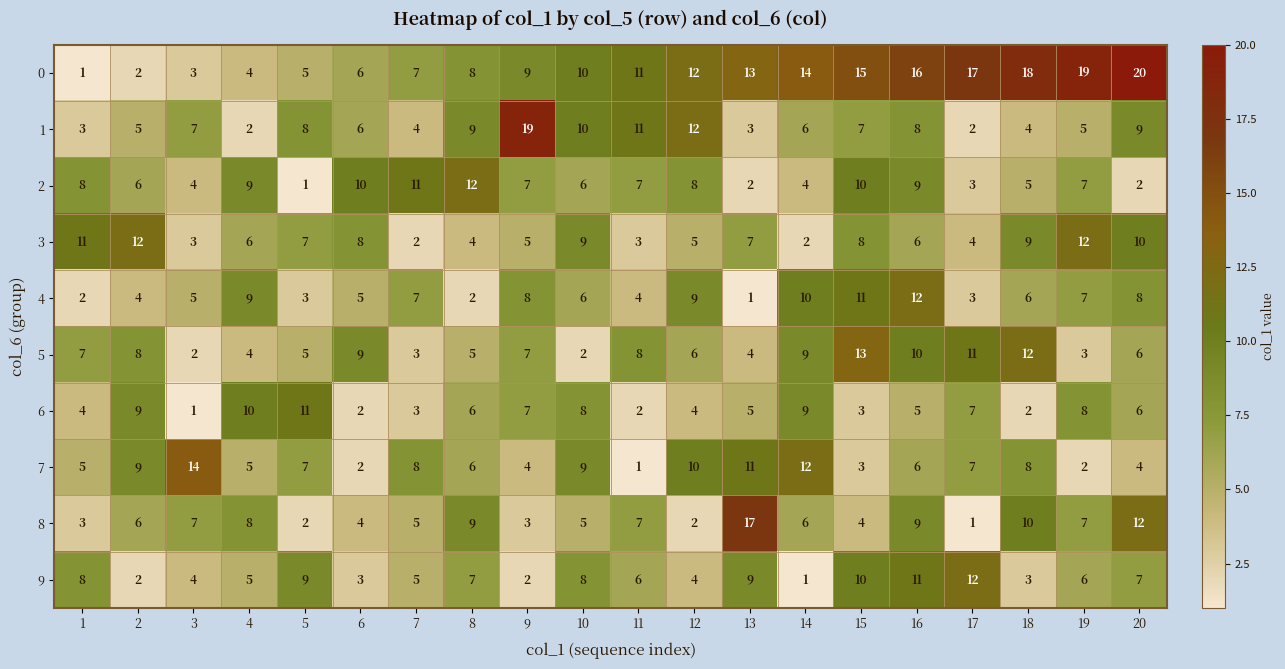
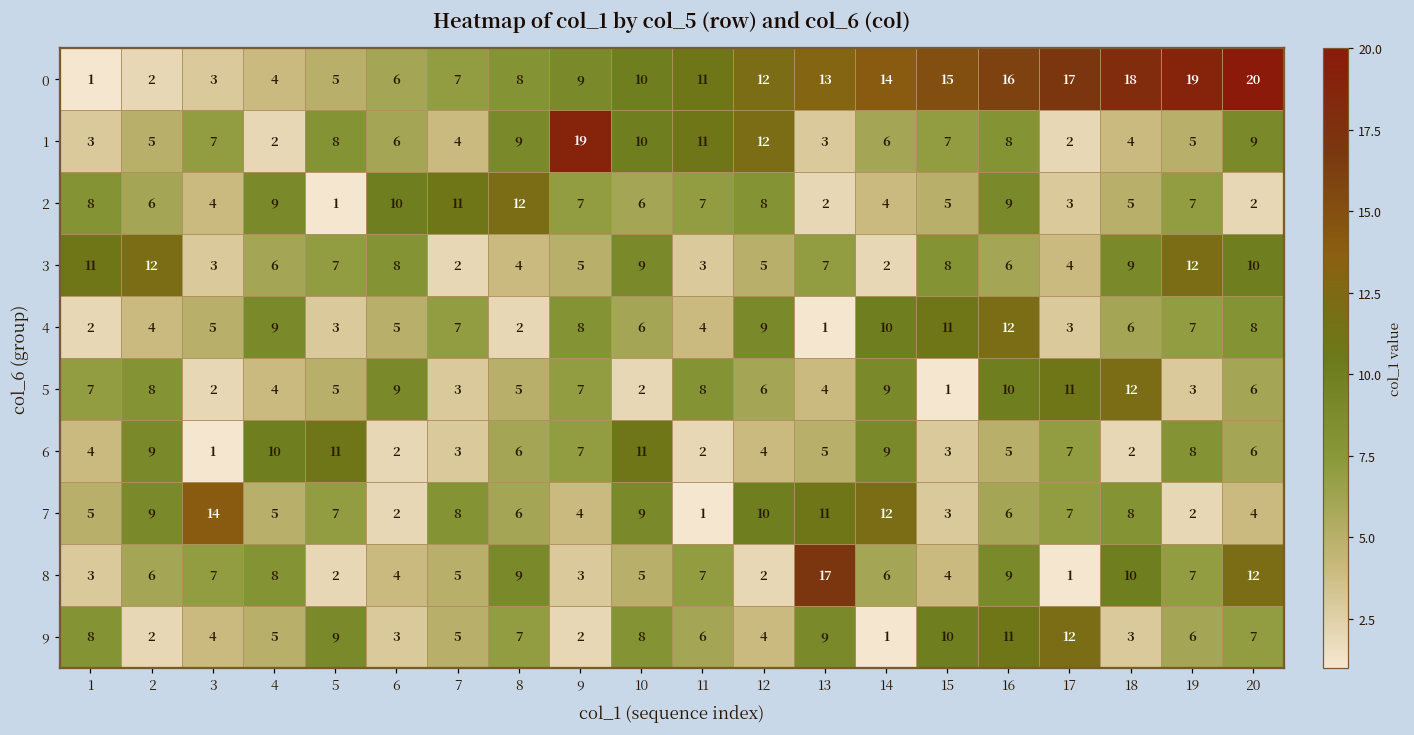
2, 15: 10 -> 5
5, 15: 13 -> 1
6, 10: 8 -> 11
